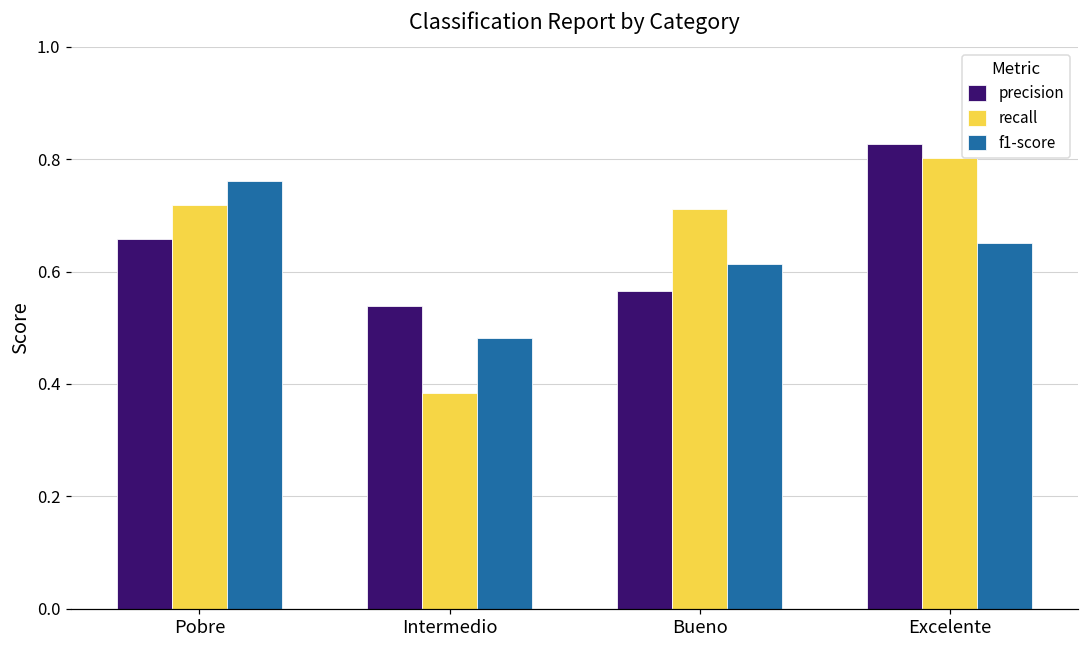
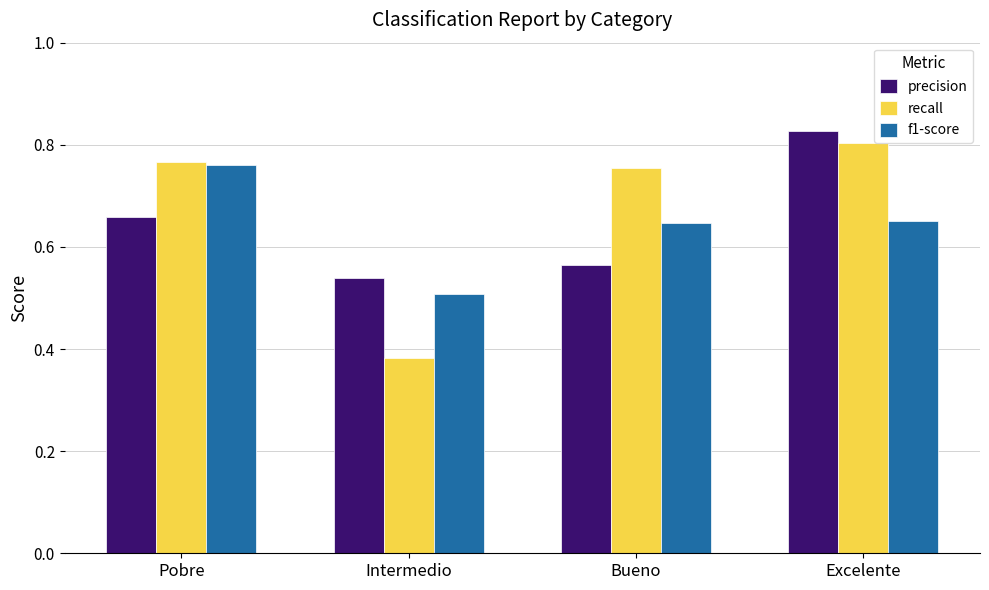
recall, Pobre: 0.72 -> 0.77
f1-score, Intermedio: 0.48 -> 0.51
recall, Bueno: 0.71 -> 0.75
f1-score, Bueno: 0.61 -> 0.65
